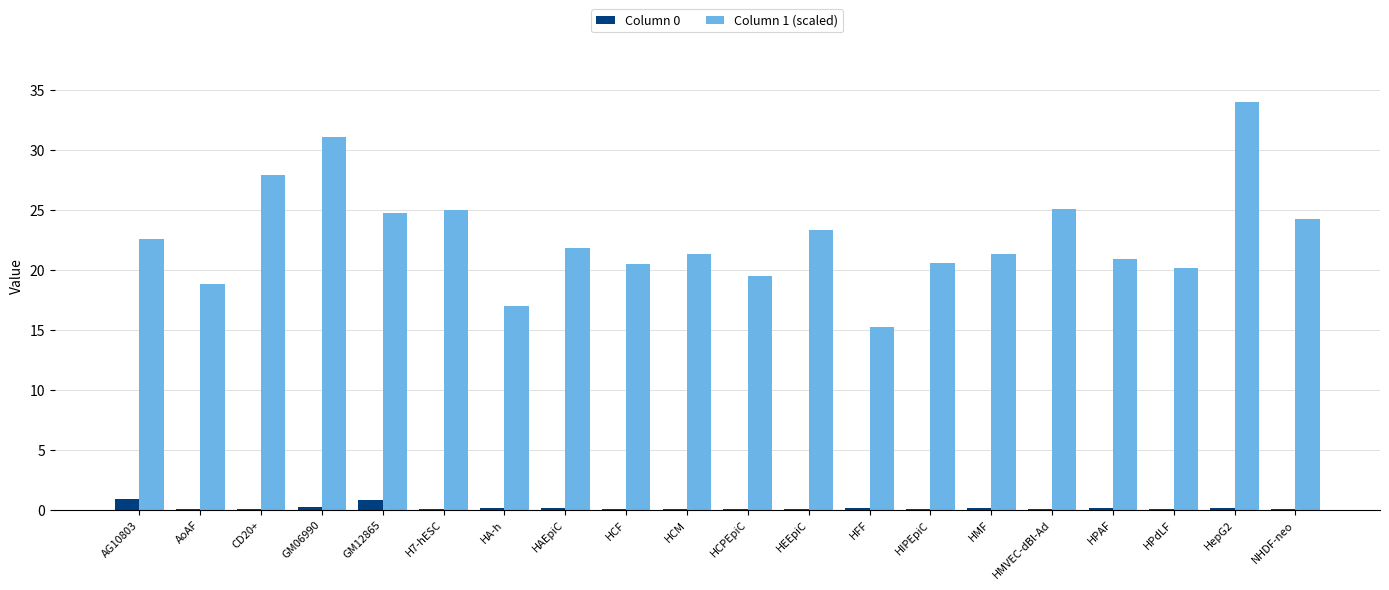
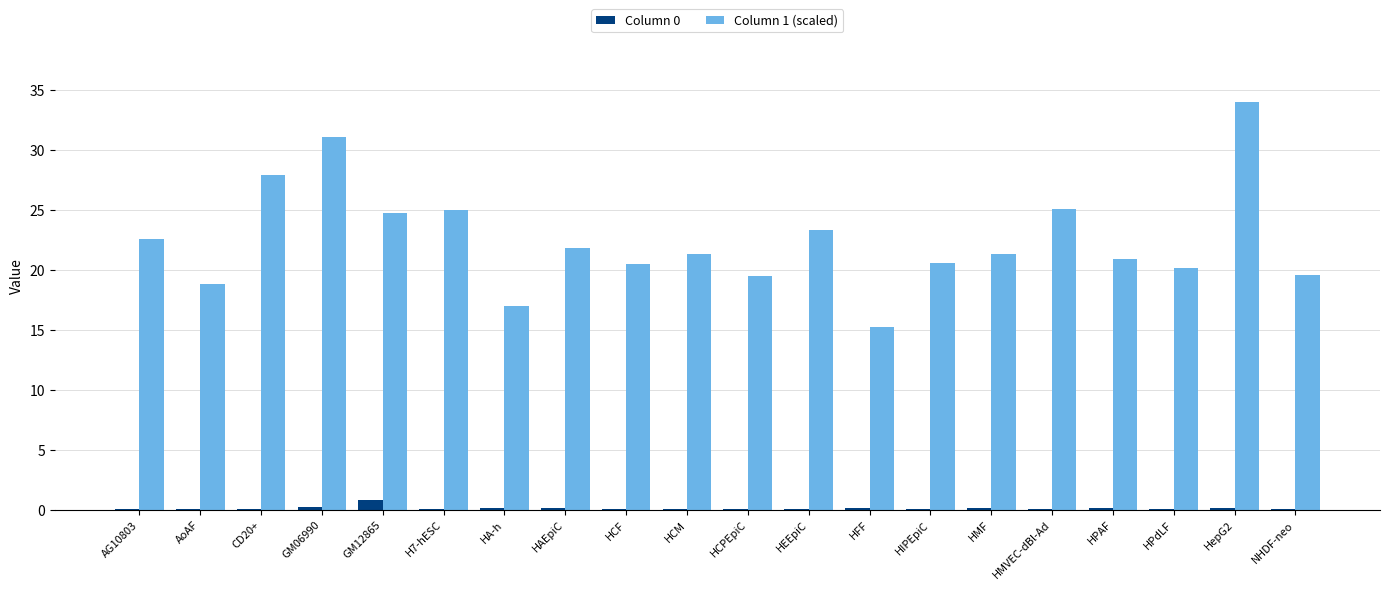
Column 0, AG10803: 0.9 -> 0.1
Column 1 (scaled), NHDF-neo: 24.2 -> 19.6
